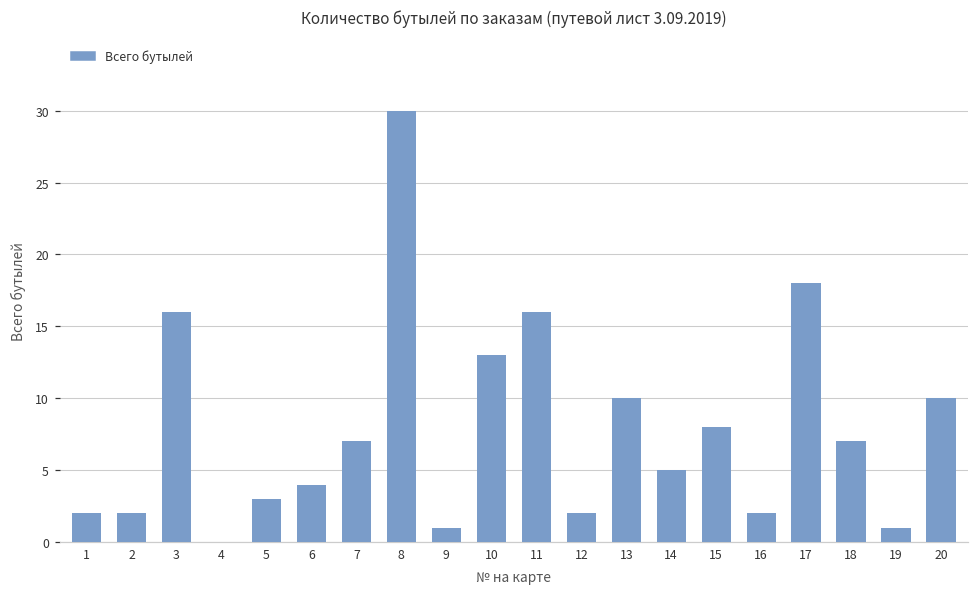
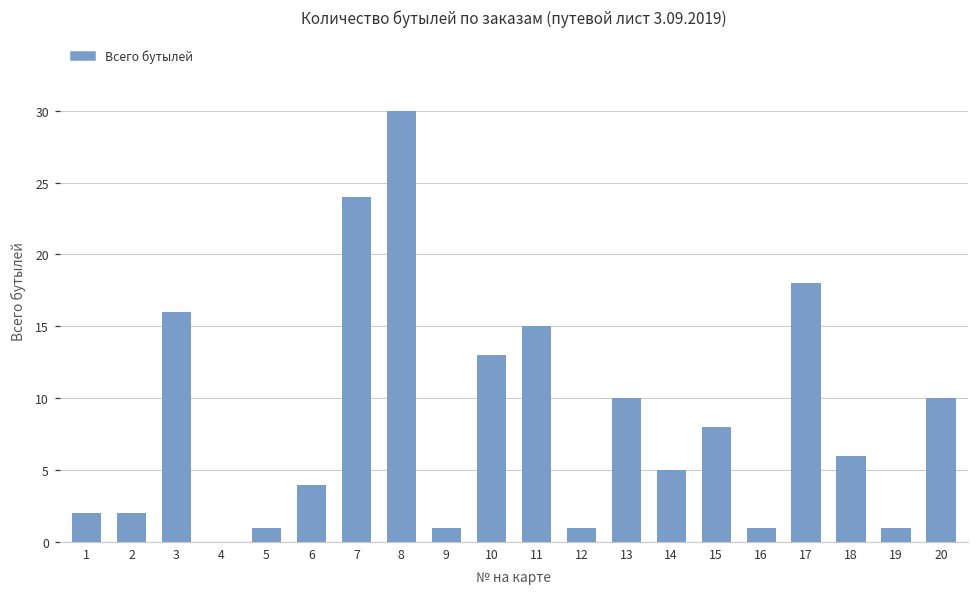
5: 3 -> 1
7: 7 -> 24
11: 16 -> 15
12: 2 -> 1
16: 2 -> 1
18: 7 -> 6
